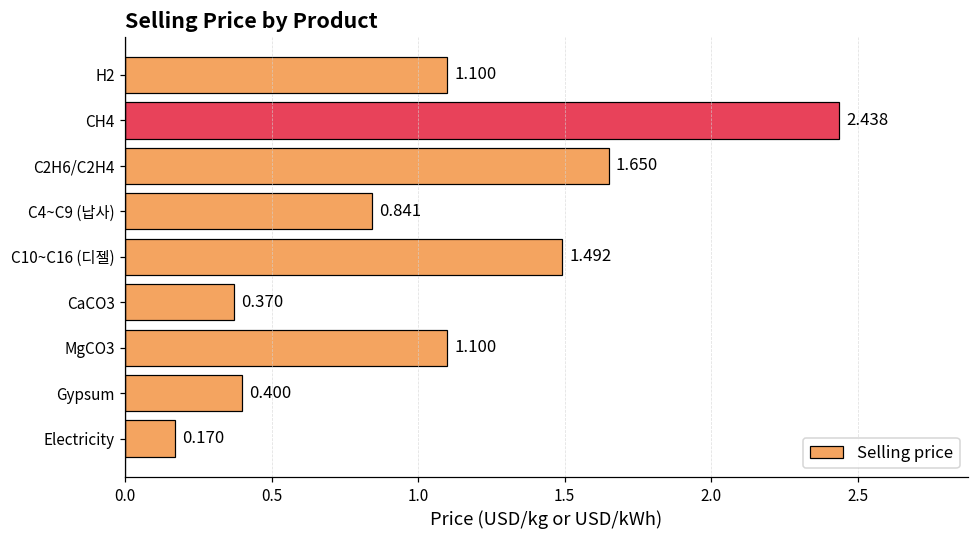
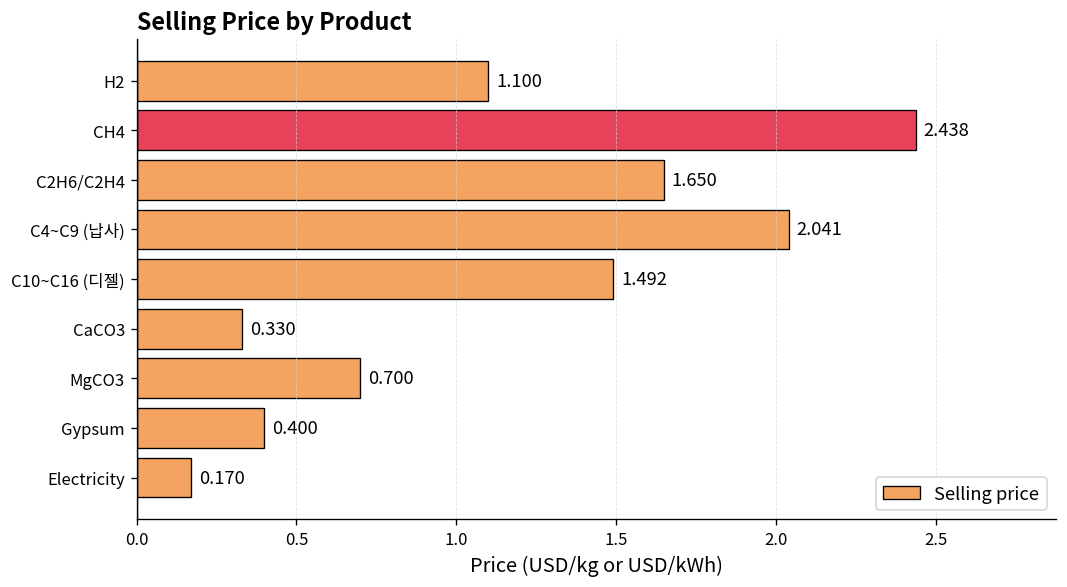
C4~C9 (납사): 0.841 -> 2.041
CaCO3: 0.370 -> 0.330
MgCO3: 1.100 -> 0.700
